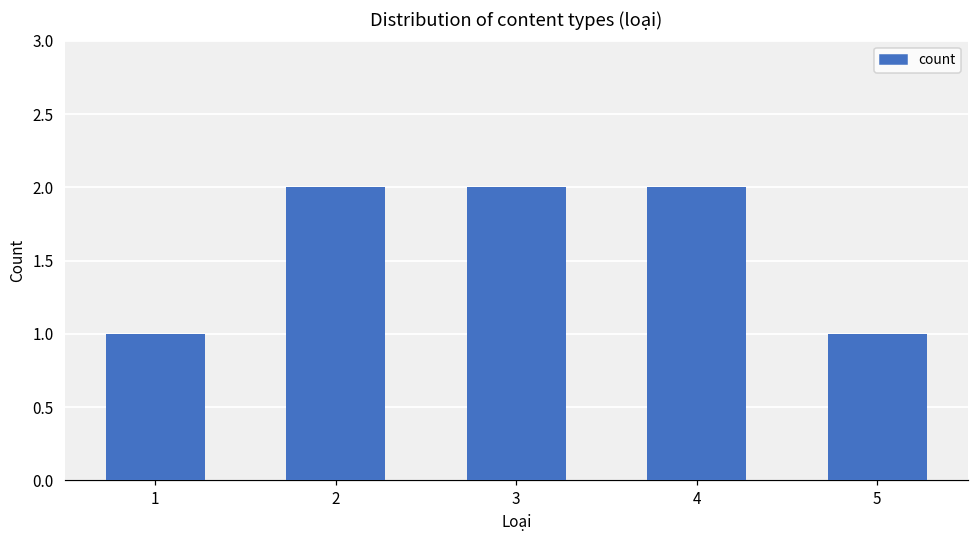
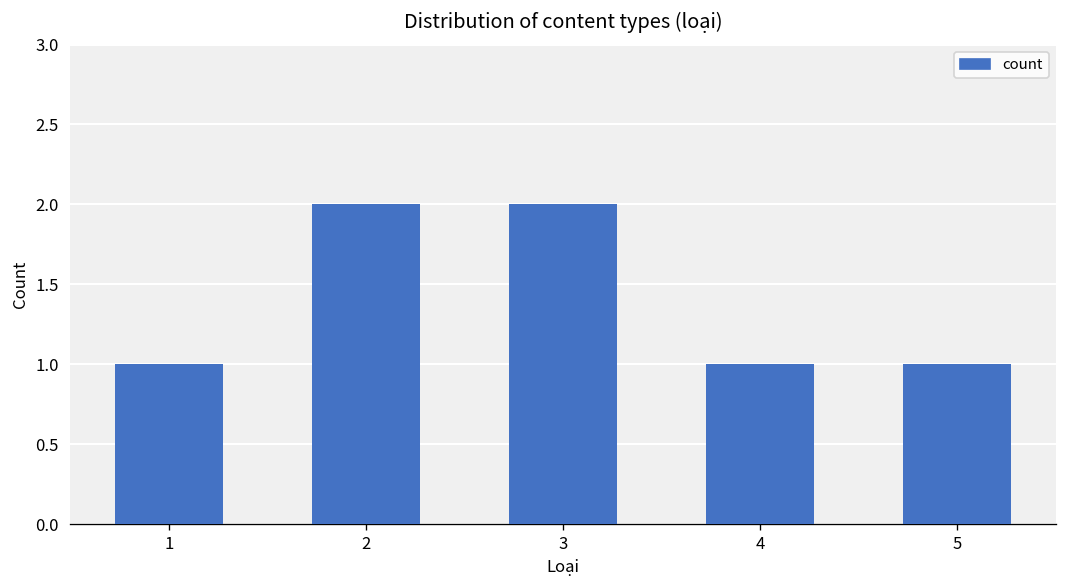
4: 2 -> 1
